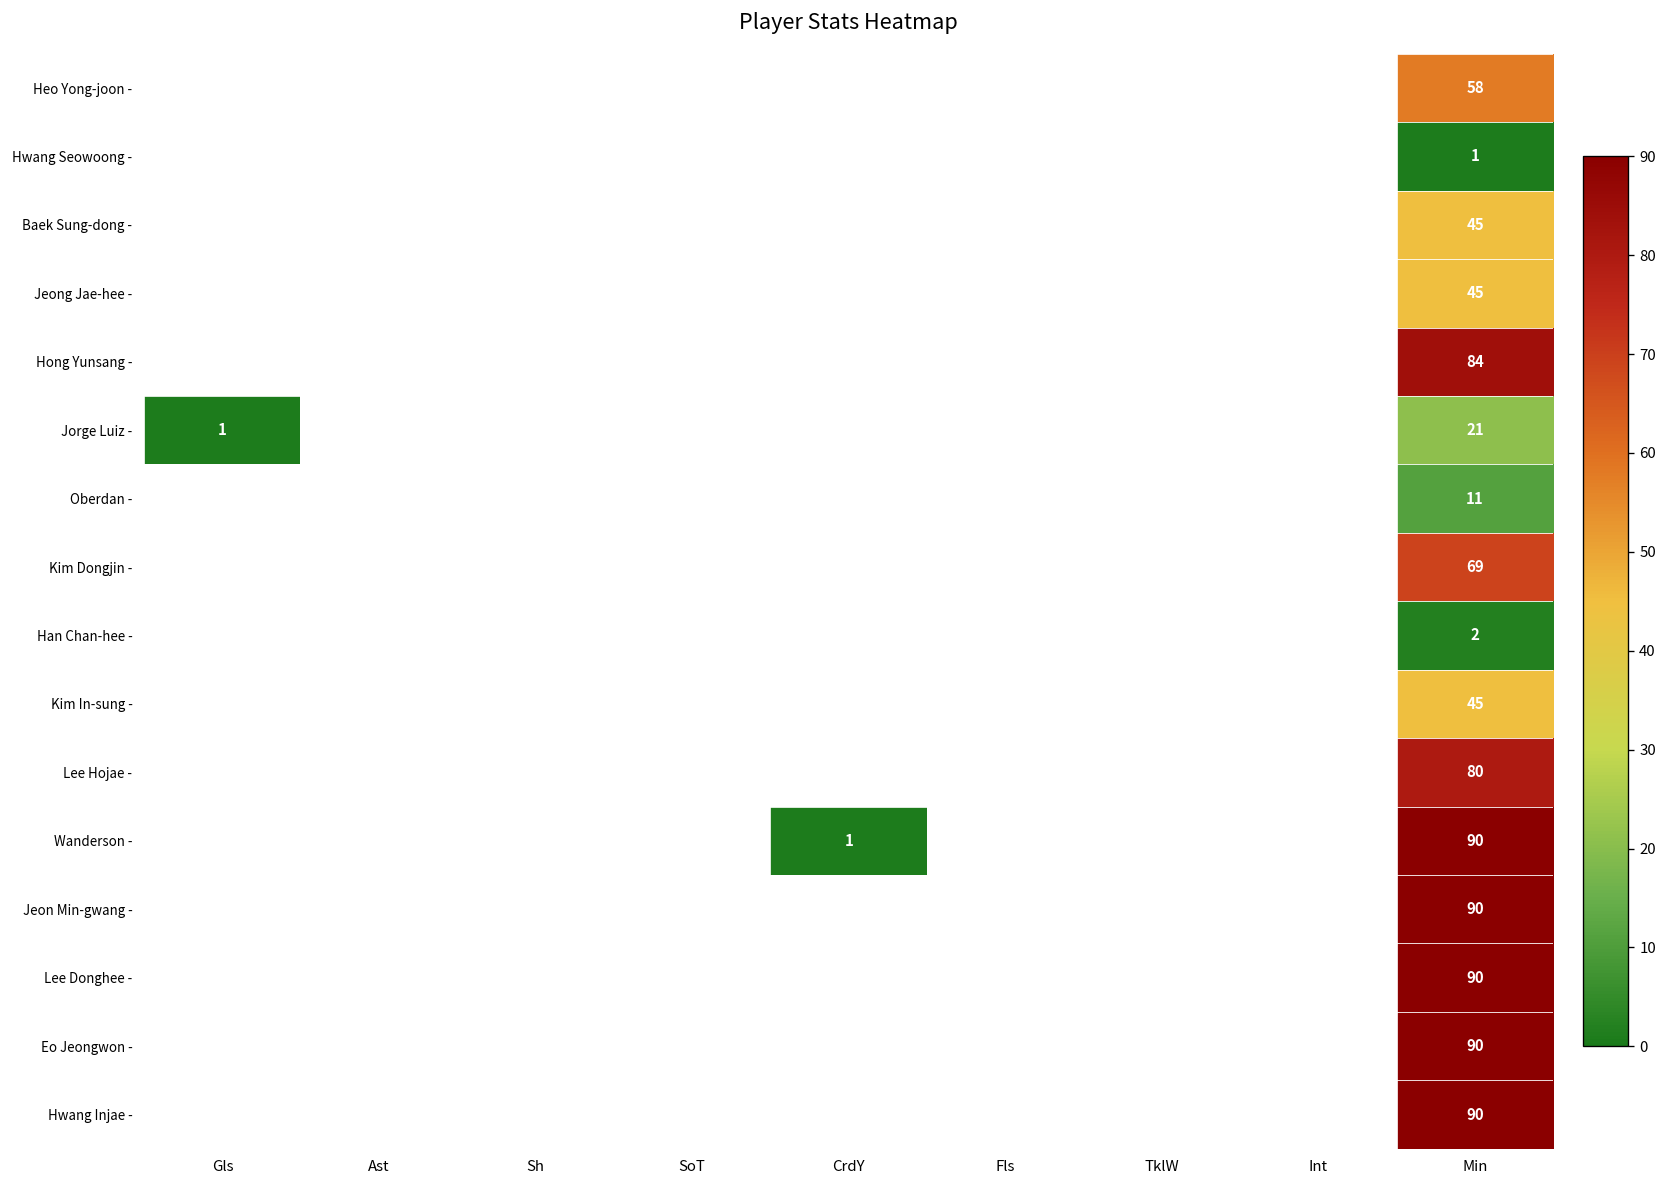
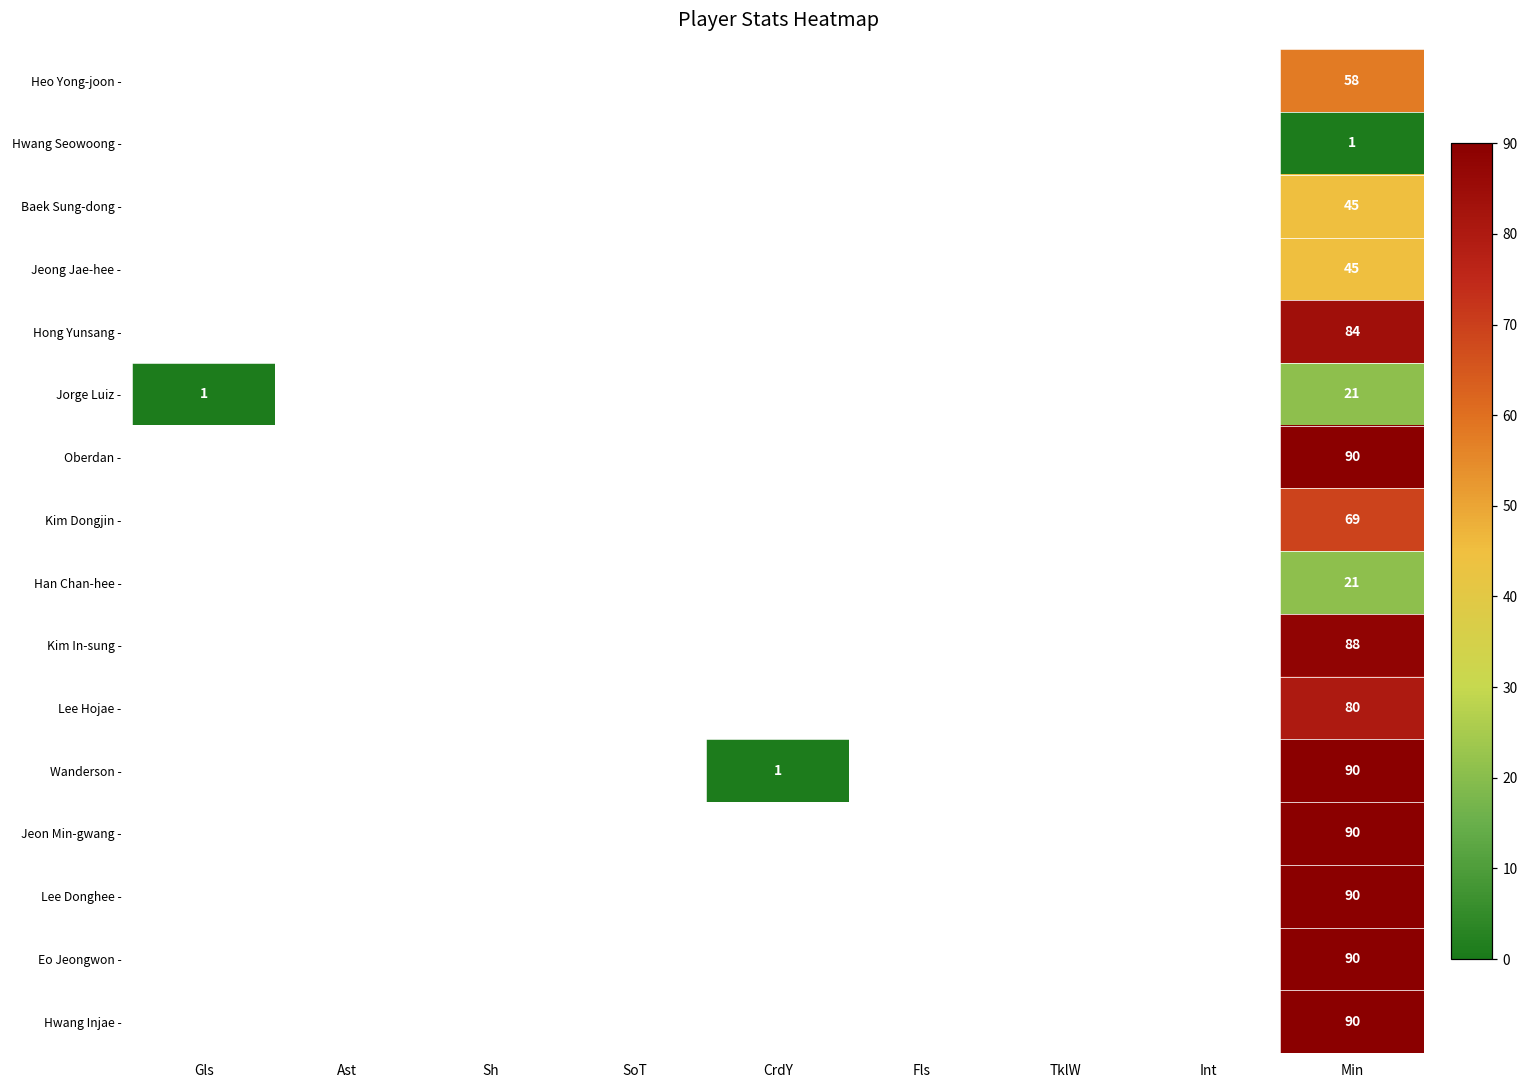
Oberdan -, Min: 11 -> 90
Han Chan-hee -, Min: 2 -> 21
Kim In-sung -, Min: 45 -> 88
